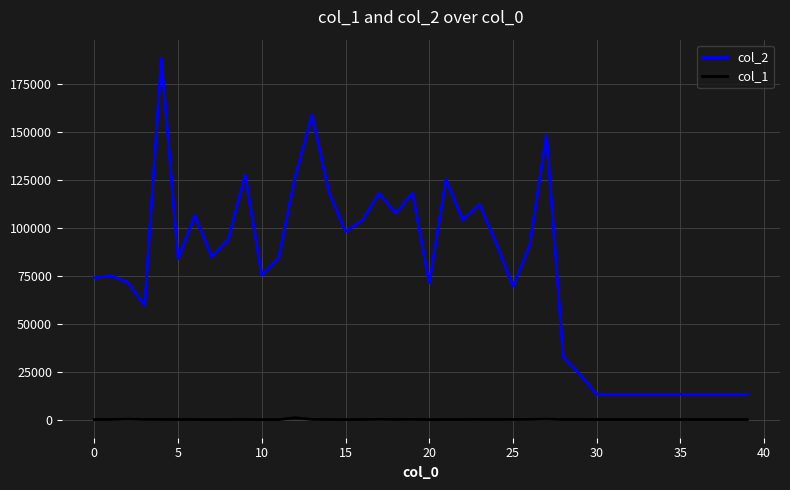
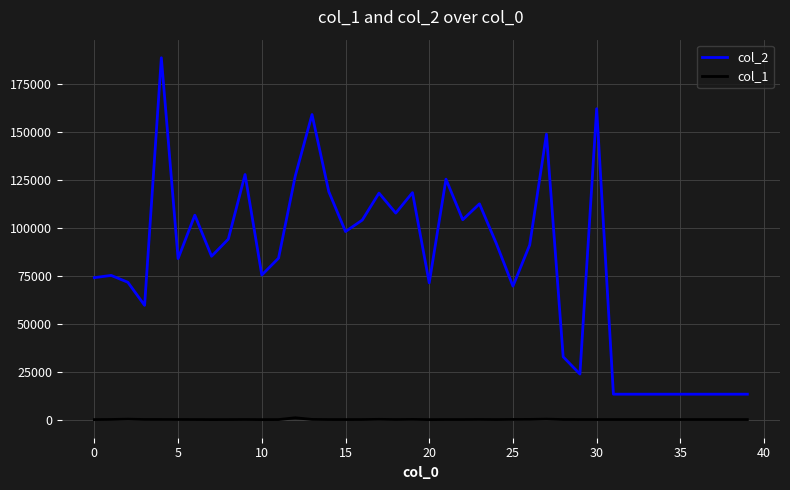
col_2, 30: 13000 -> 162000
